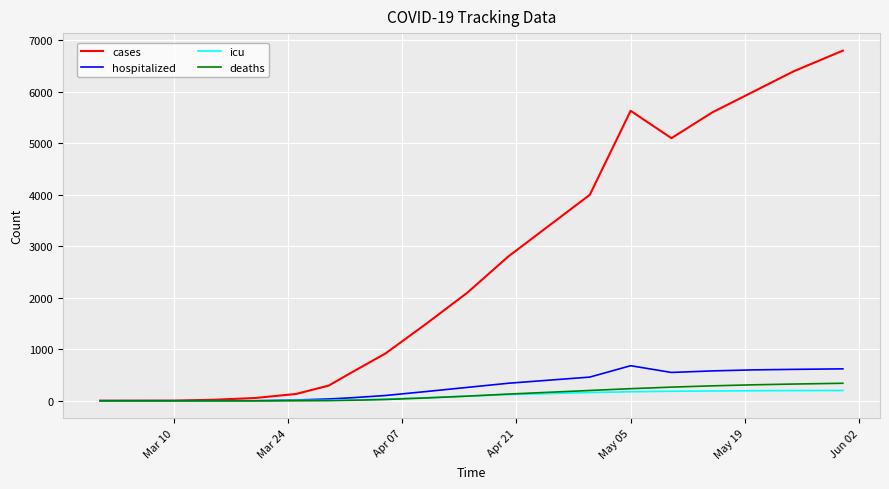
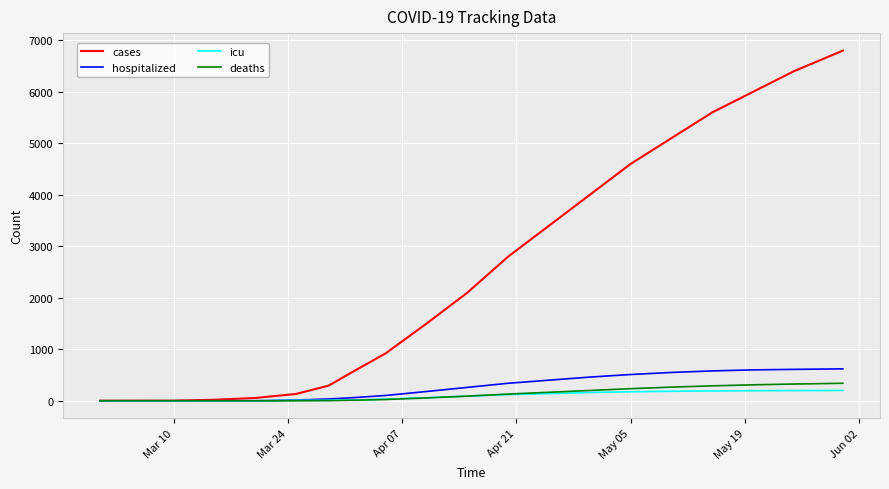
cases, May 05: 5600 -> 4600
hospitalized, May 05: 700 -> 500
